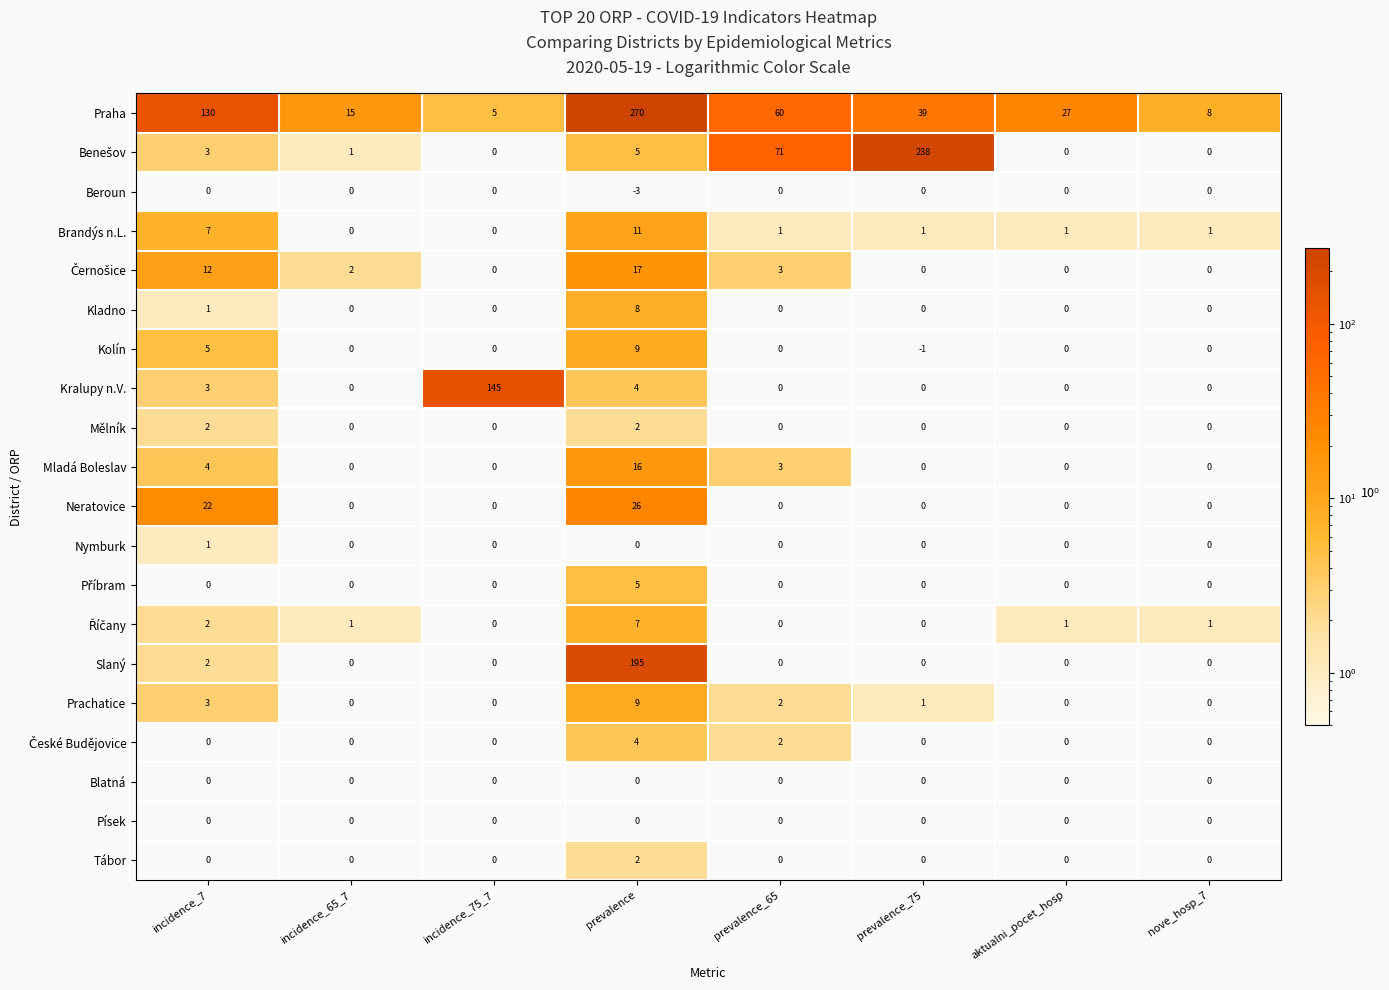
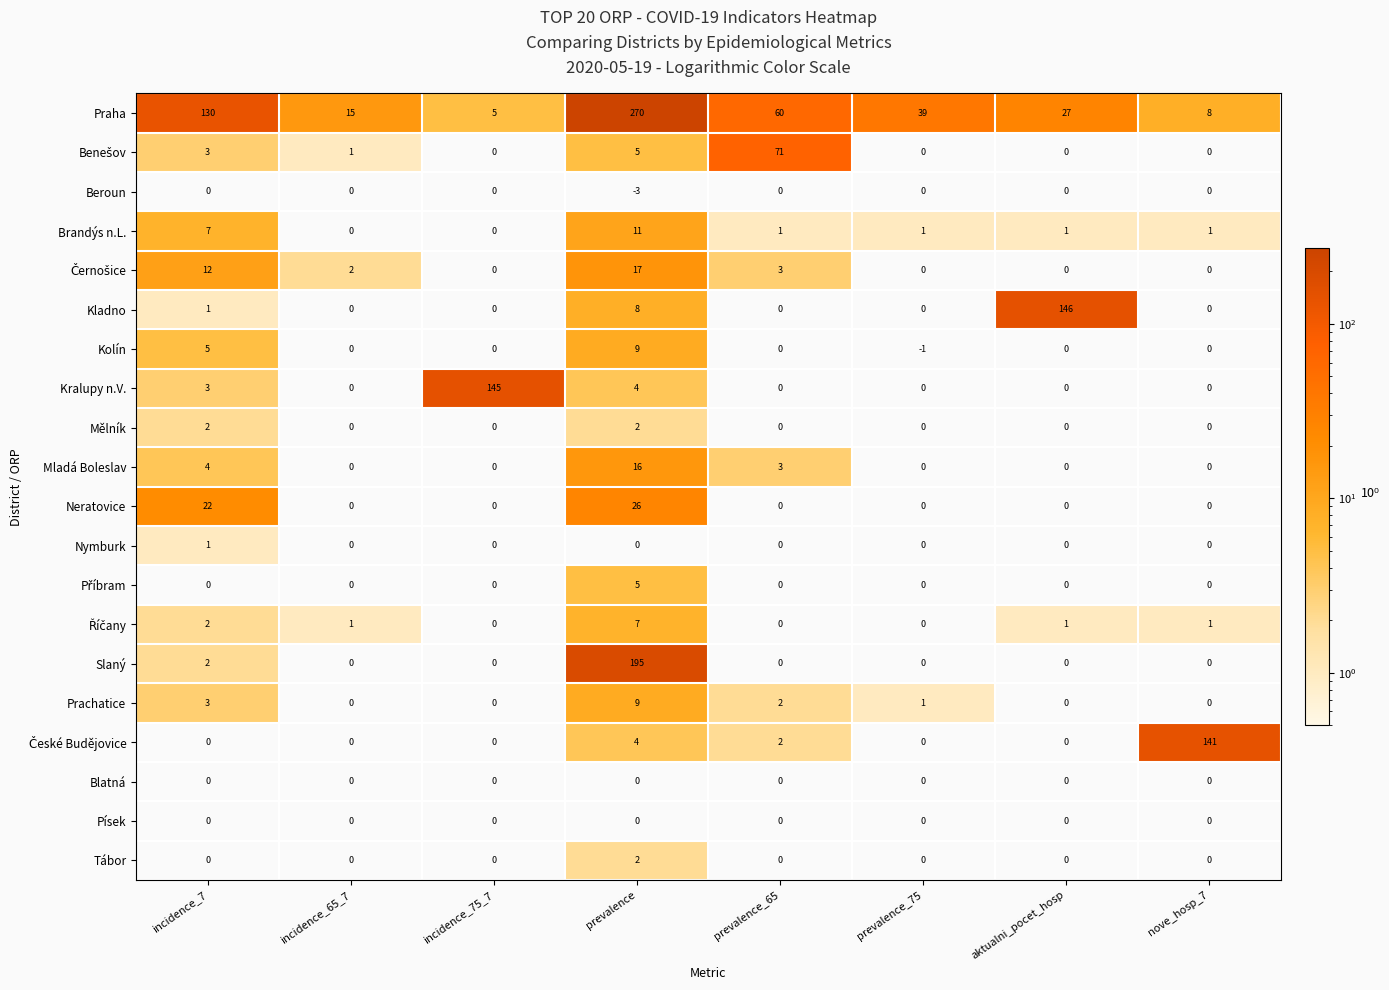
Benešov, prevalence_75: 238 -> 0
Kladno, aktualni_pocet_hosp: 0 -> 146
České Budějovice, nove_hosp_7: 0 -> 141
